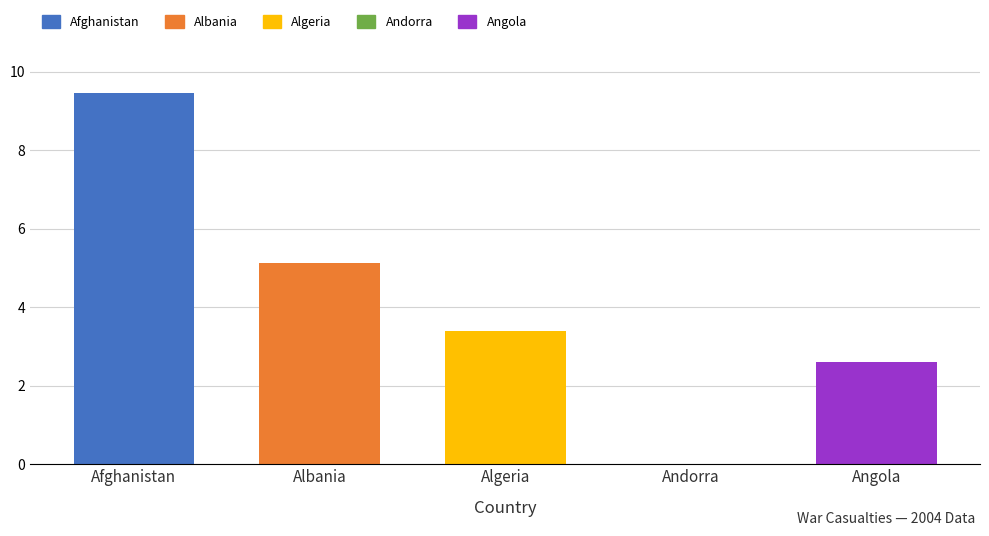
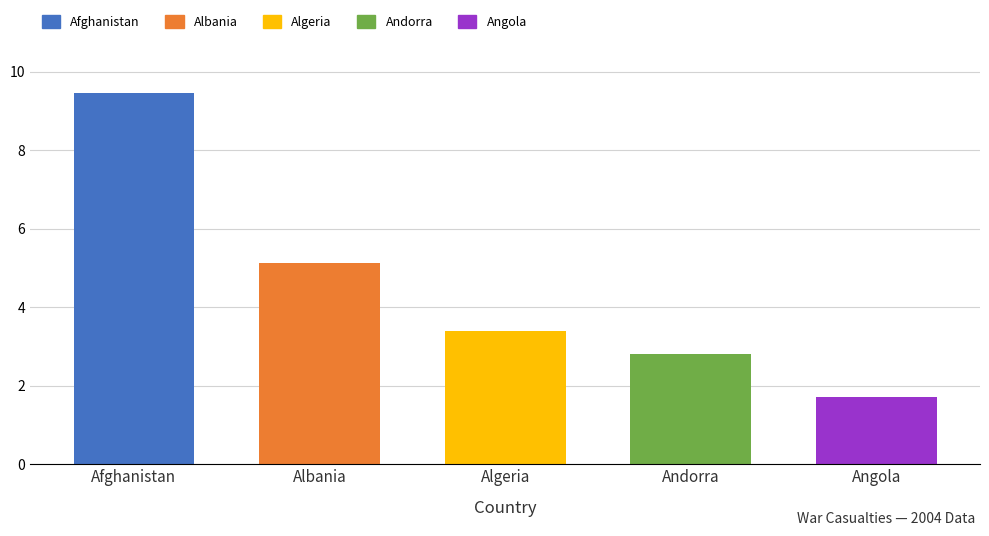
Andorra: 0.0 -> 2.8
Angola: 2.6 -> 1.7
